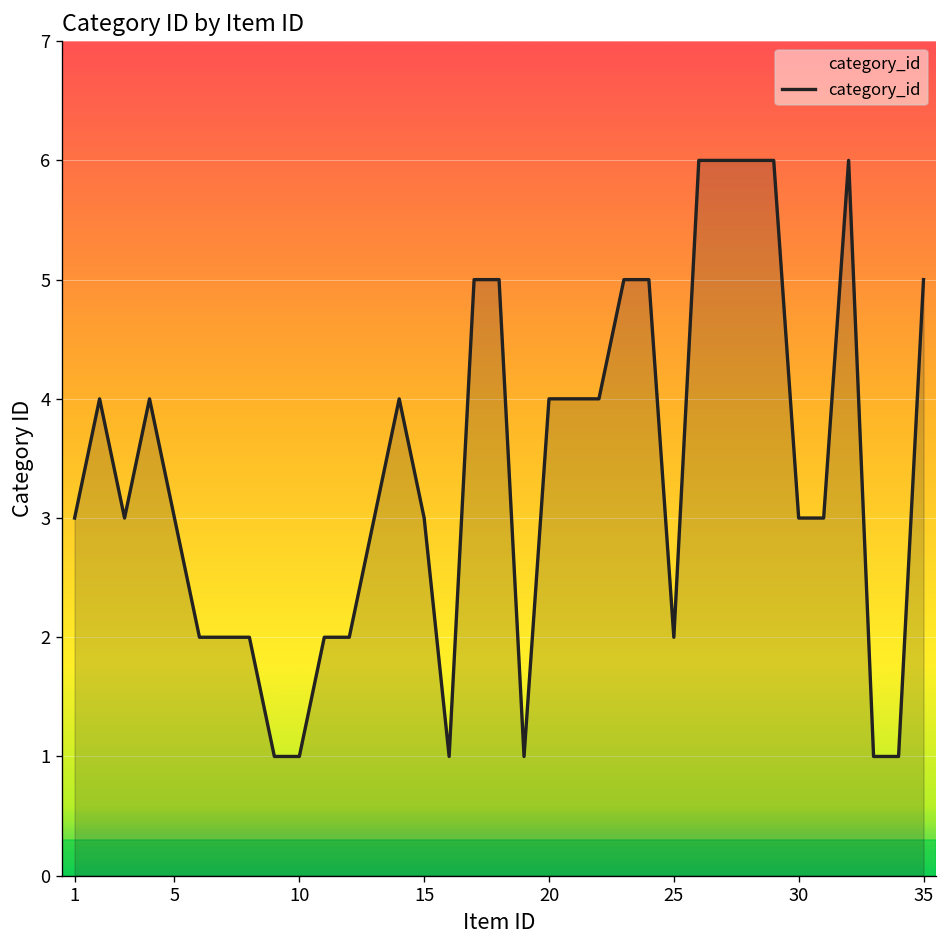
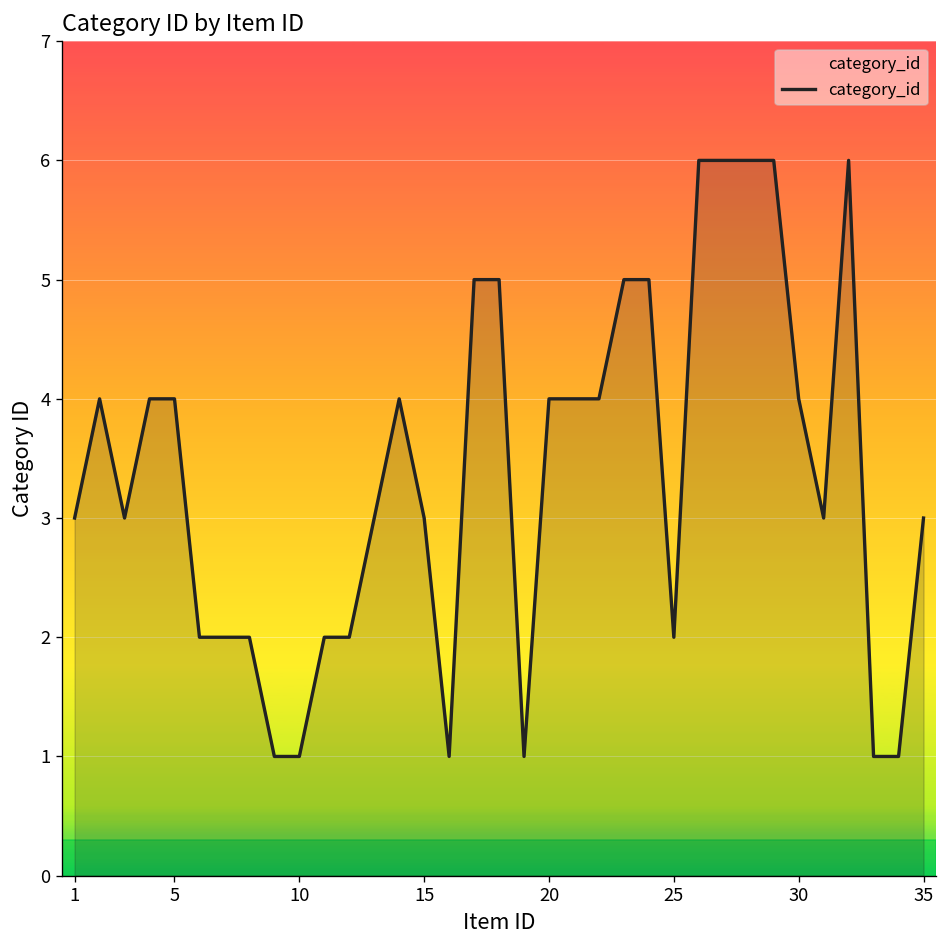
5: 3 -> 4
30: 3 -> 4
35: 5 -> 3
